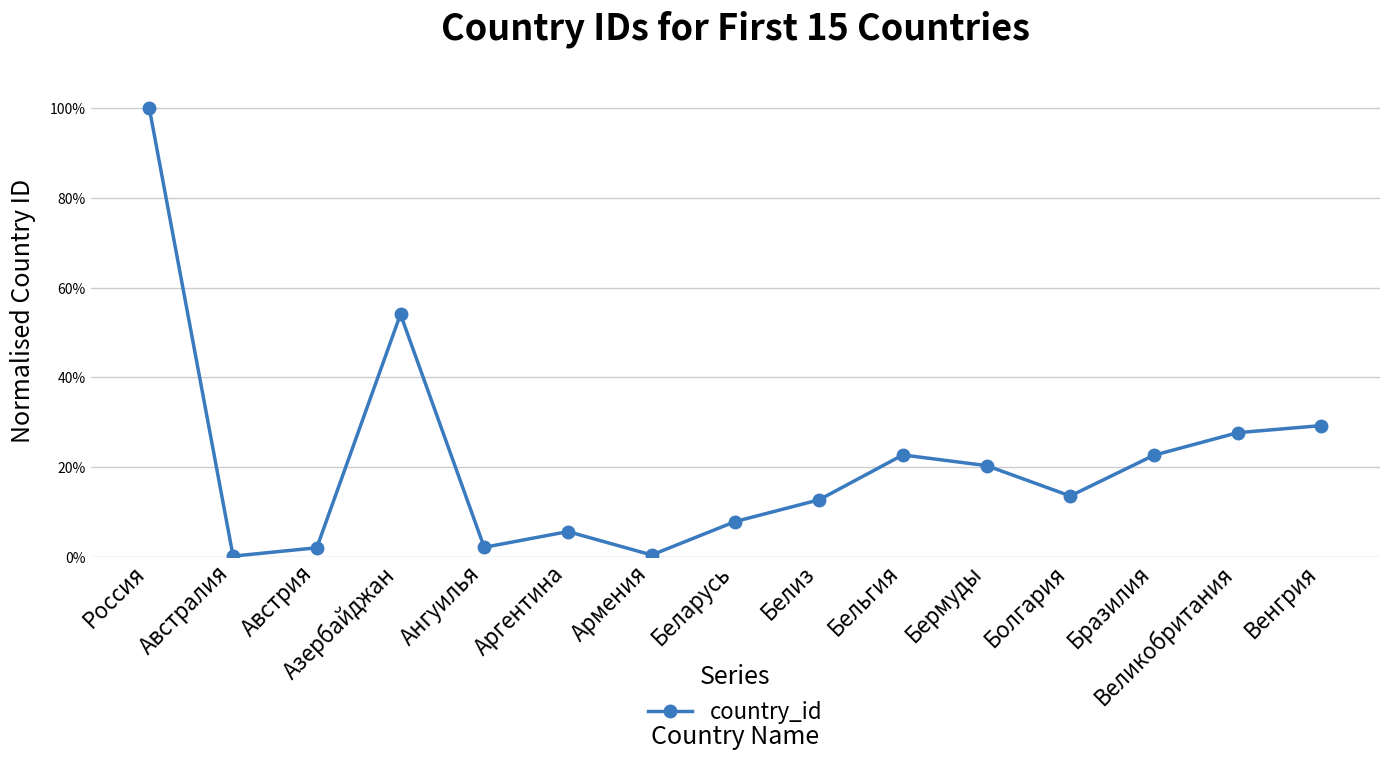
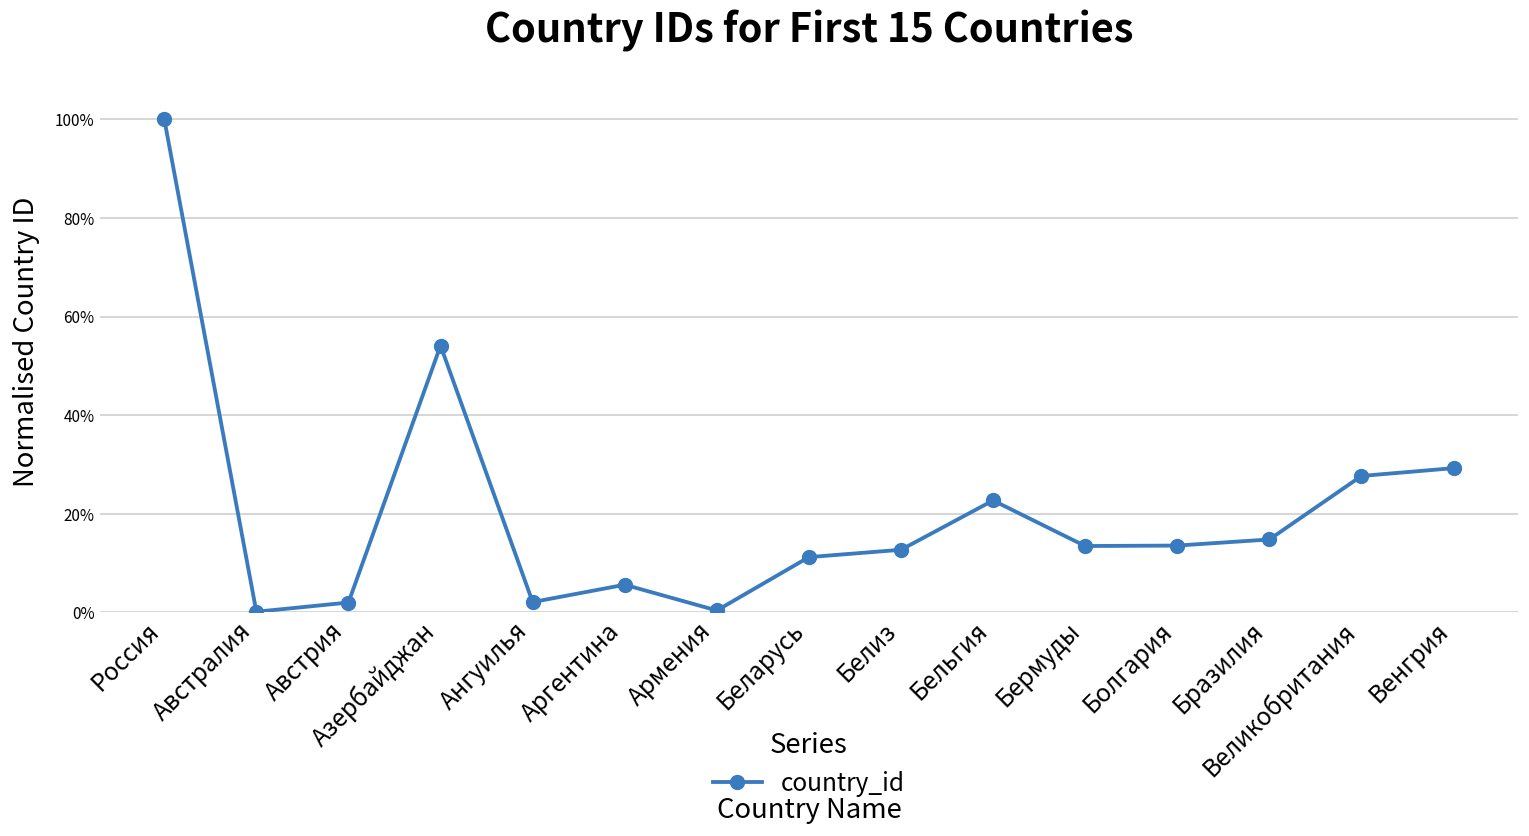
Беларусь: 8% -> 11%
Бермуды: 20% -> 13%
Бразилия: 23% -> 15%
